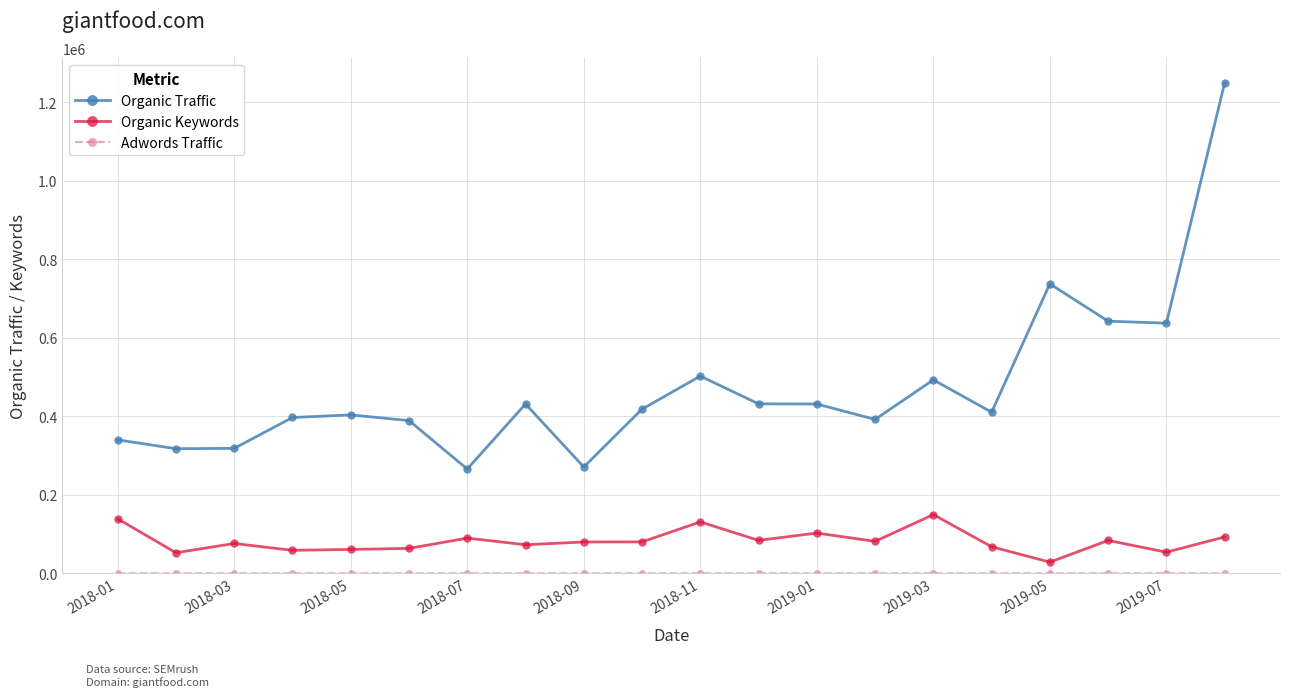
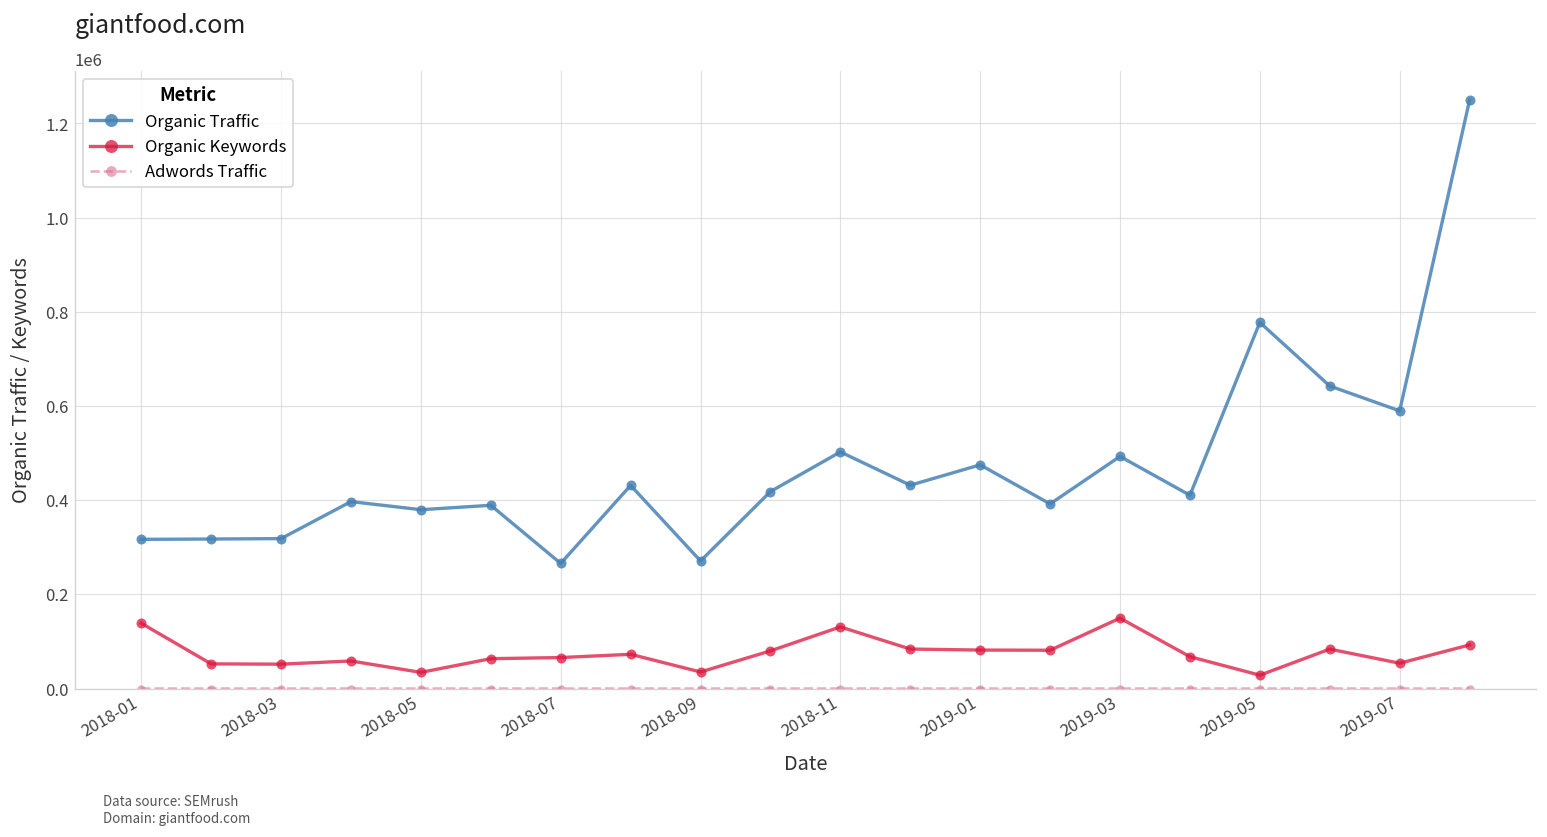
Organic Traffic, 2018-01: 340000 -> 320000
Organic Keywords, 2018-03: 80000 -> 50000
Organic Traffic, 2018-05: 400000 -> 380000
Organic Keywords, 2018-05: 60000 -> 30000
Organic Keywords, 2018-07: 90000 -> 70000
Organic Keywords, 2018-09: 80000 -> 40000
Organic Traffic, 2019-01: 430000 -> 470000
Organic Keywords, 2019-01: 100000 -> 80000
Organic Traffic, 2019-05: 740000 -> 780000
Organic Traffic, 2019-07: 640000 -> 590000
